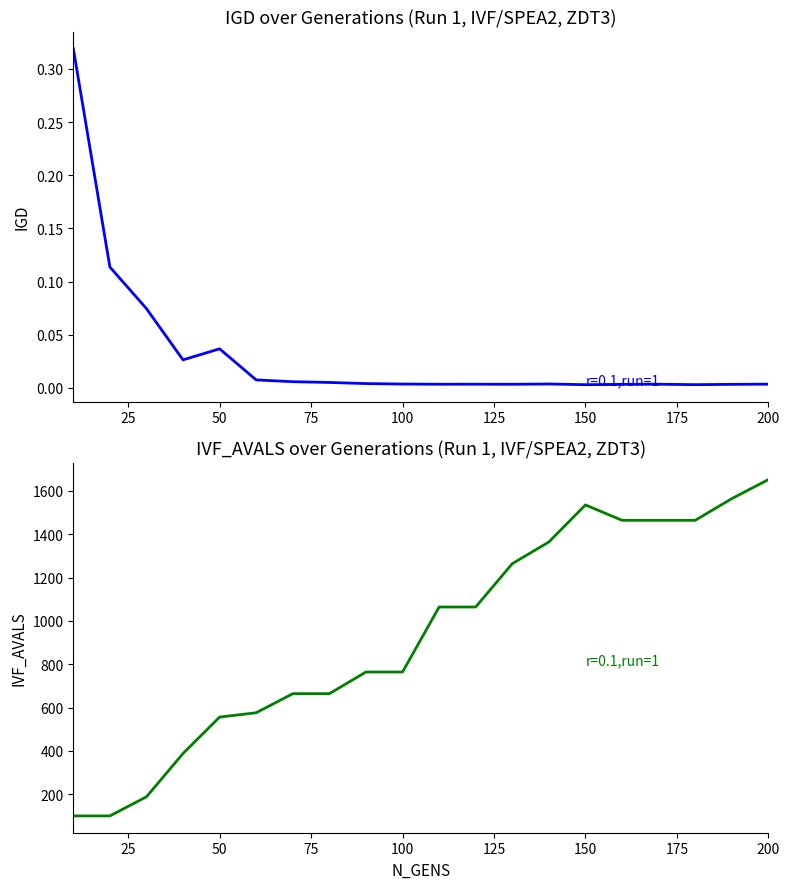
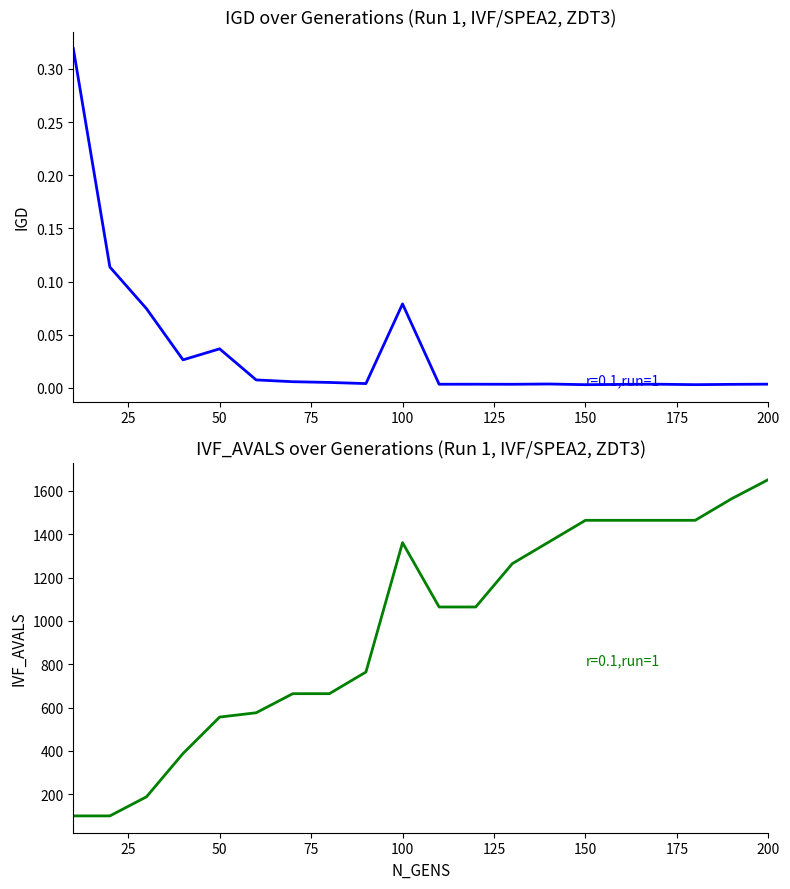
IGD over Generations (Run 1, IVF/SPEA2, ZDT3), 100: 0.004 -> 0.079
IVF_AVALS over Generations (Run 1, IVF/SPEA2, ZDT3), 100: 760 -> 1360
IVF_AVALS over Generations (Run 1, IVF/SPEA2, ZDT3), 150: 1540 -> 1460
